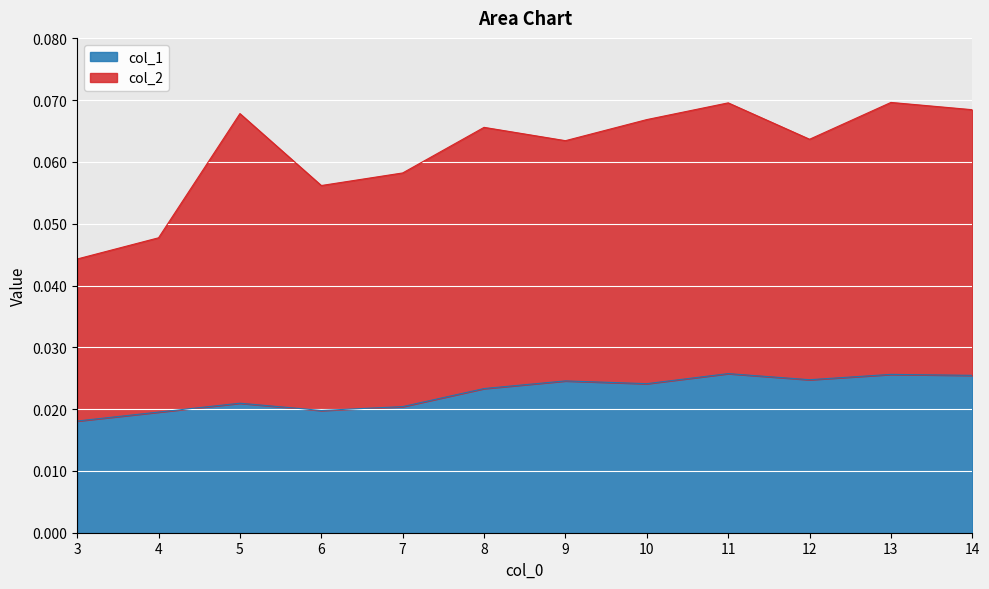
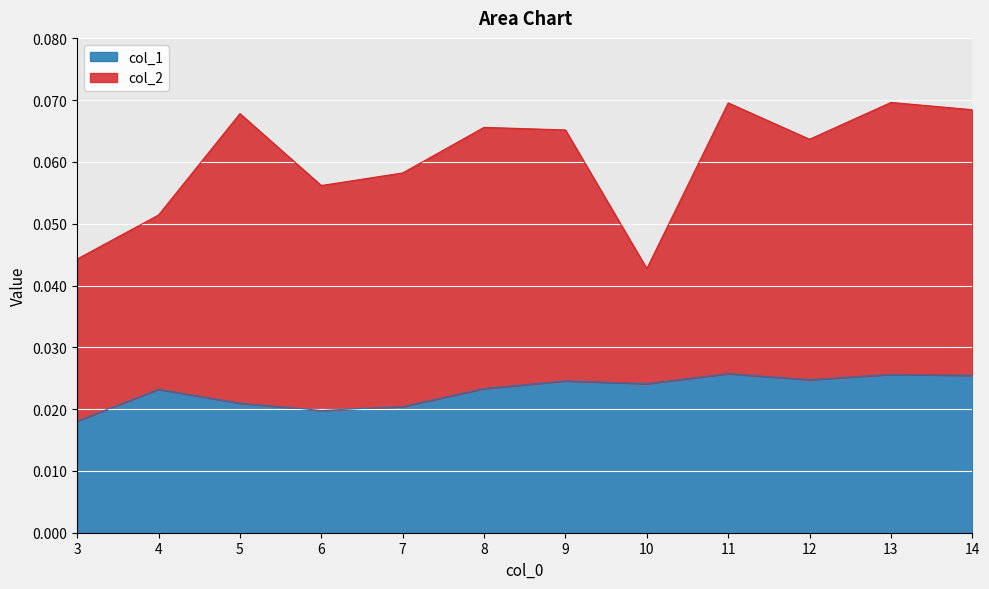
col_1, 4: 0.020 -> 0.023
col_2, 9: 0.039 -> 0.041
col_2, 10: 0.043 -> 0.019
